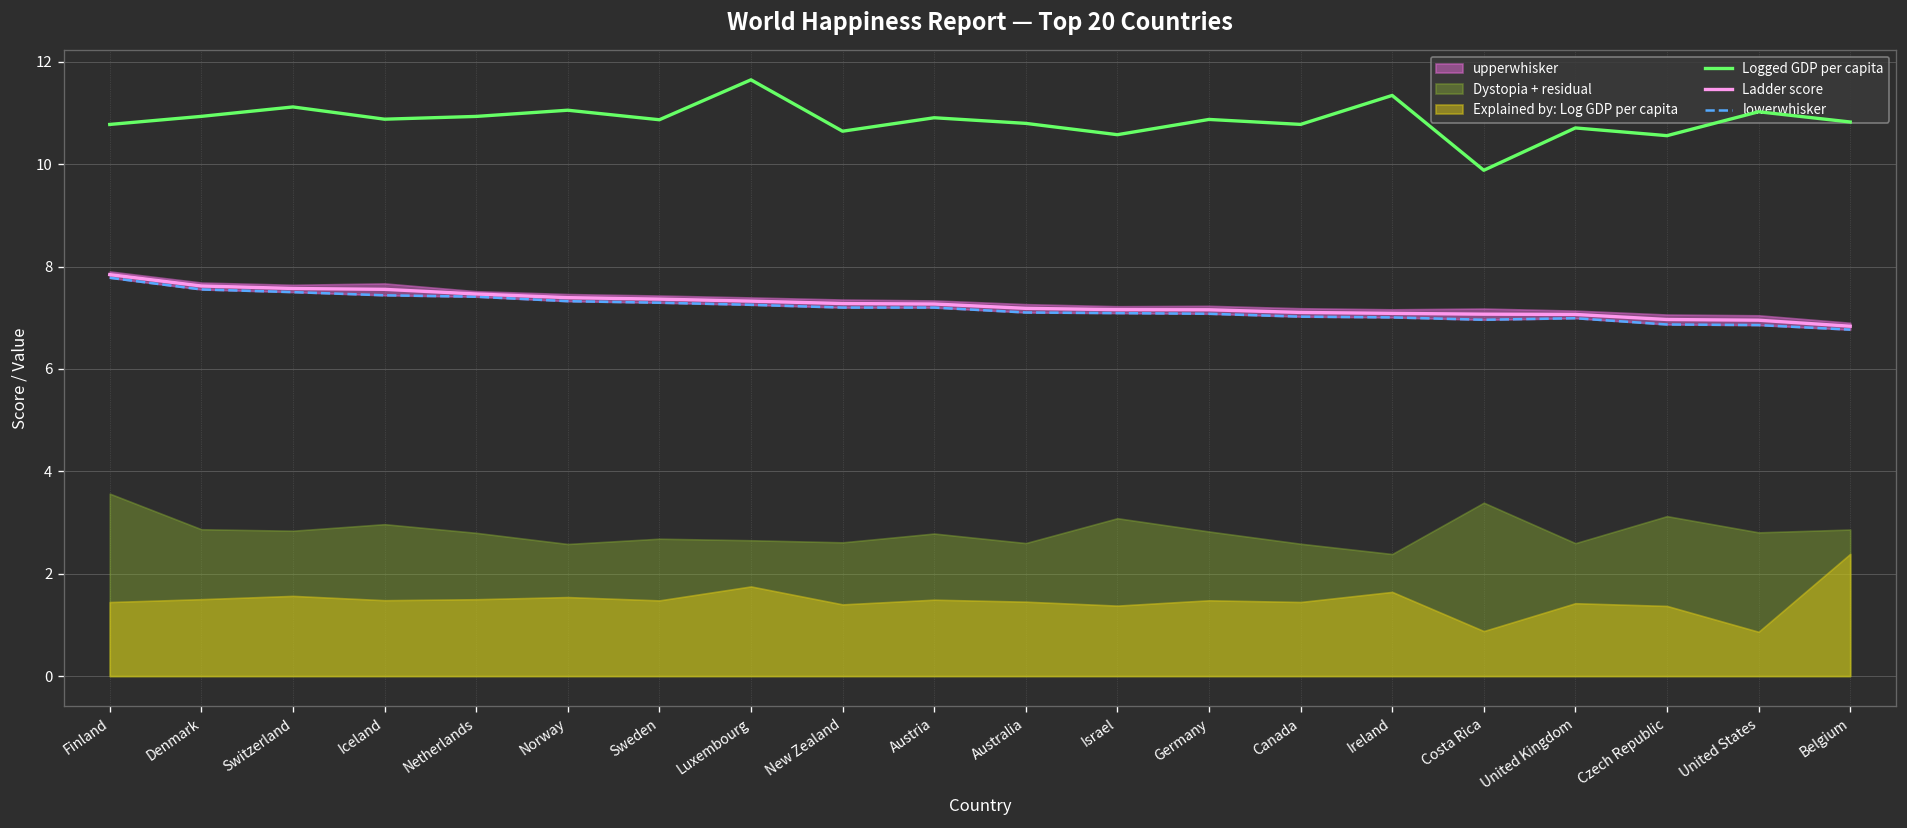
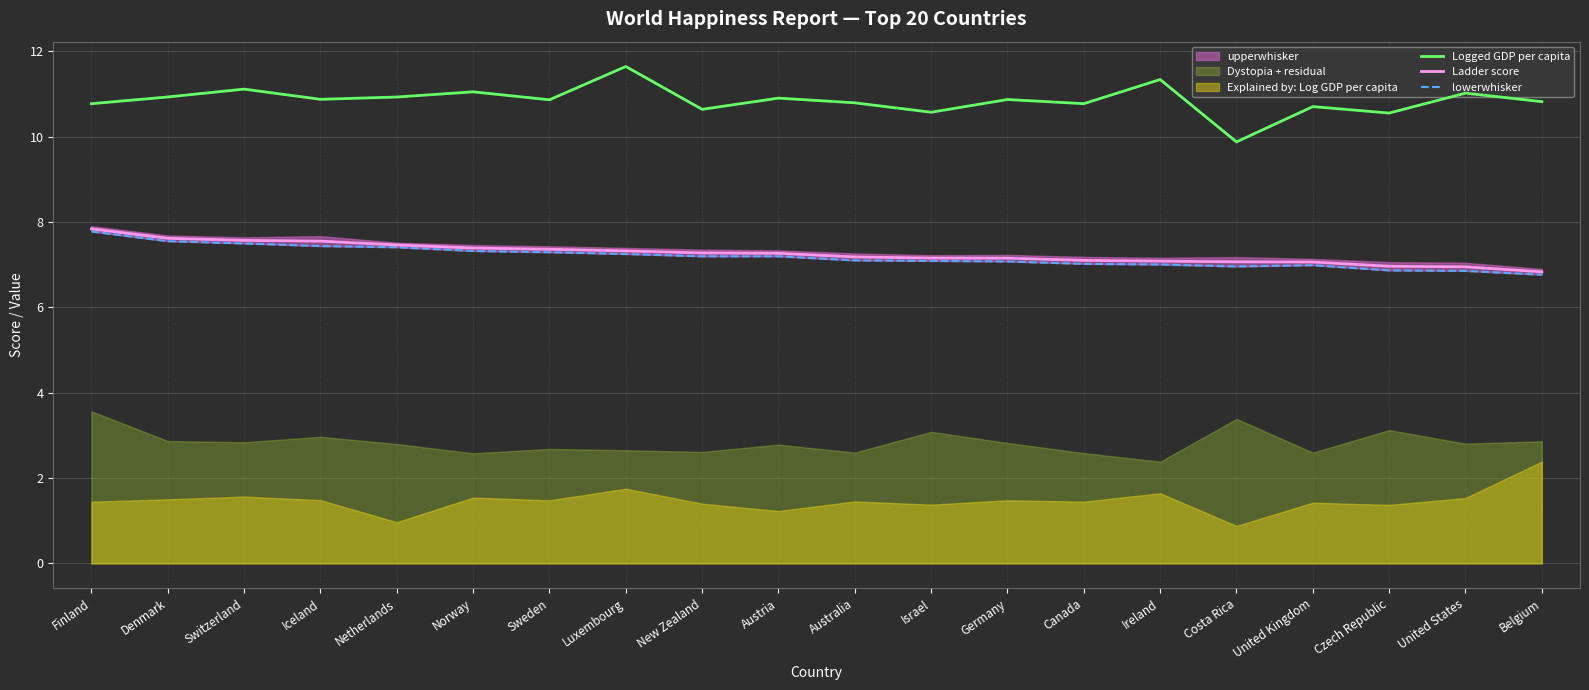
Explained by: Log GDP per capita, Netherlands: 1.5 -> 1.0
Explained by: Log GDP per capita, Austria: 1.5 -> 1.2
Explained by: Log GDP per capita, United States: 0.9 -> 1.5
